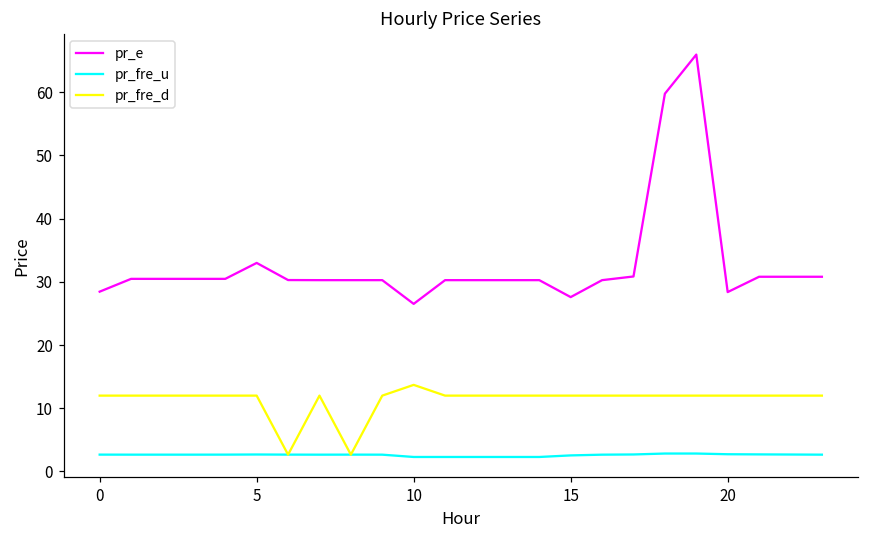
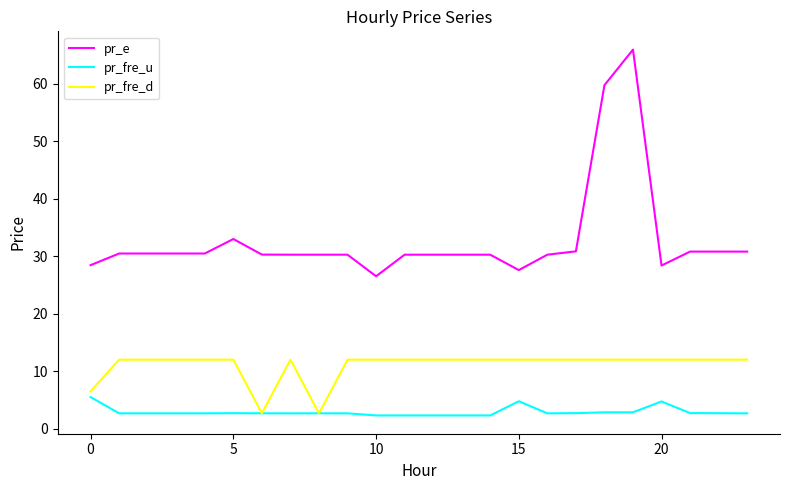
pr_fre_u, 0: 3 -> 5
pr_fre_d, 0: 12 -> 7
pr_fre_d, 10: 14 -> 12
pr_fre_u, 15: 3 -> 5
pr_fre_u, 20: 3 -> 5
